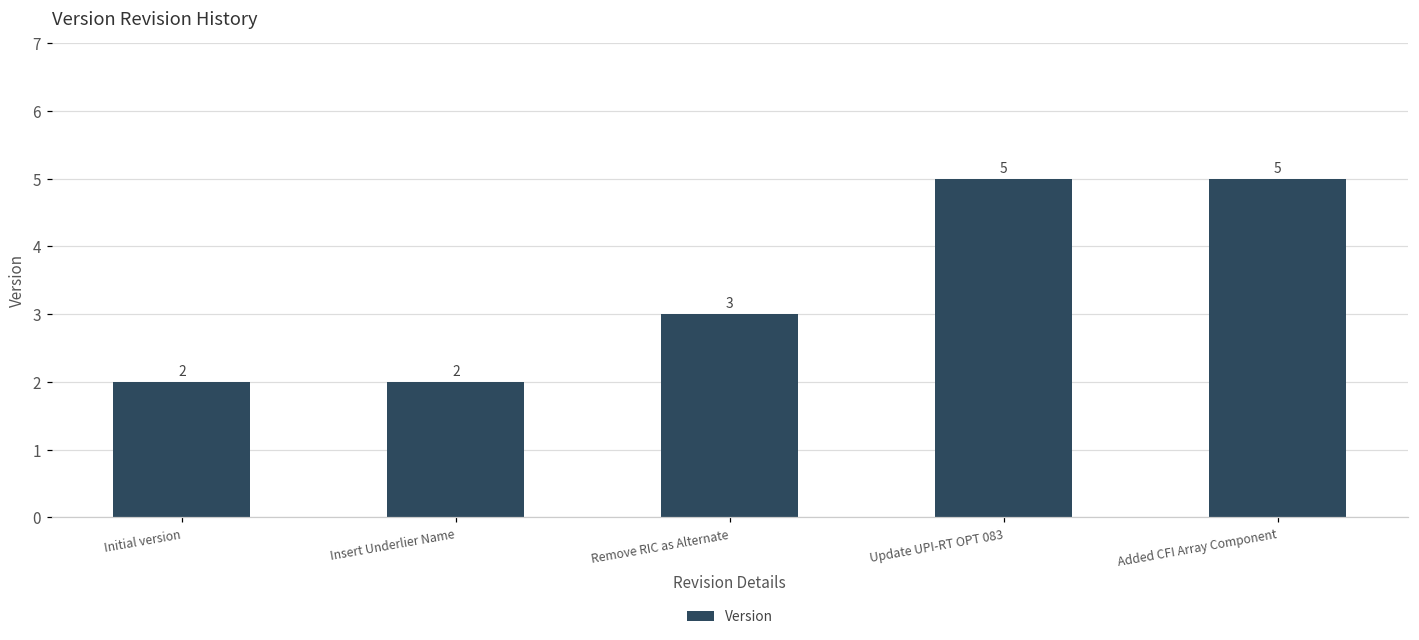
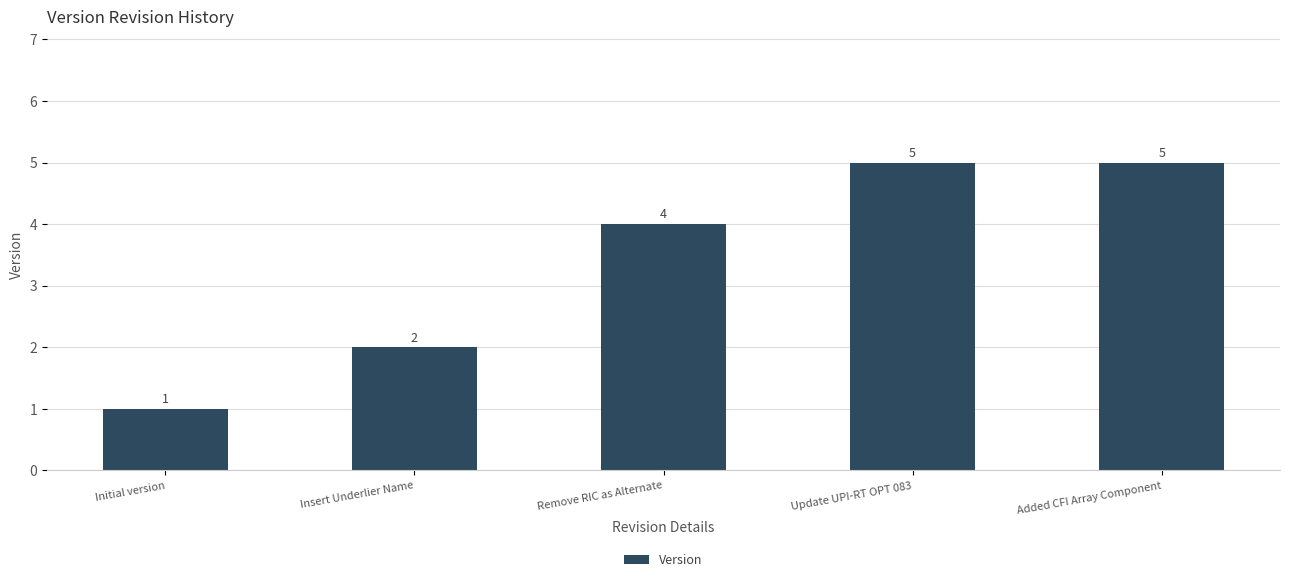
Initial version: 2 -> 1
Remove RIC as Alternate: 3 -> 4
